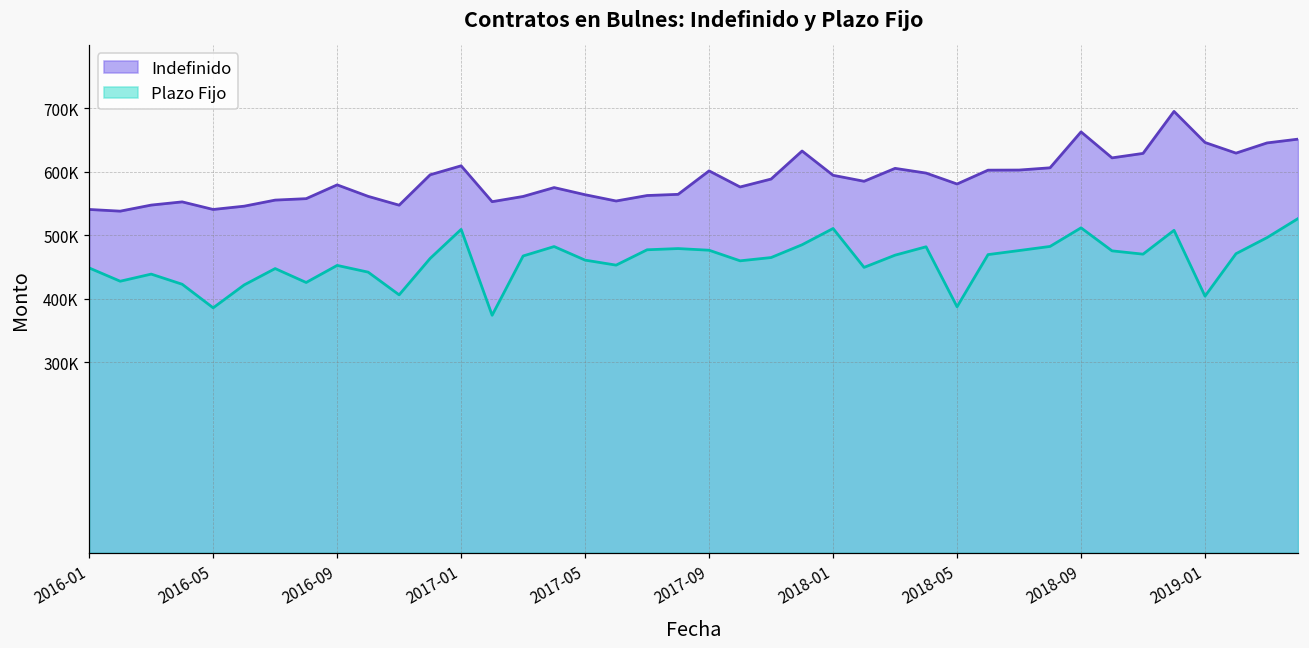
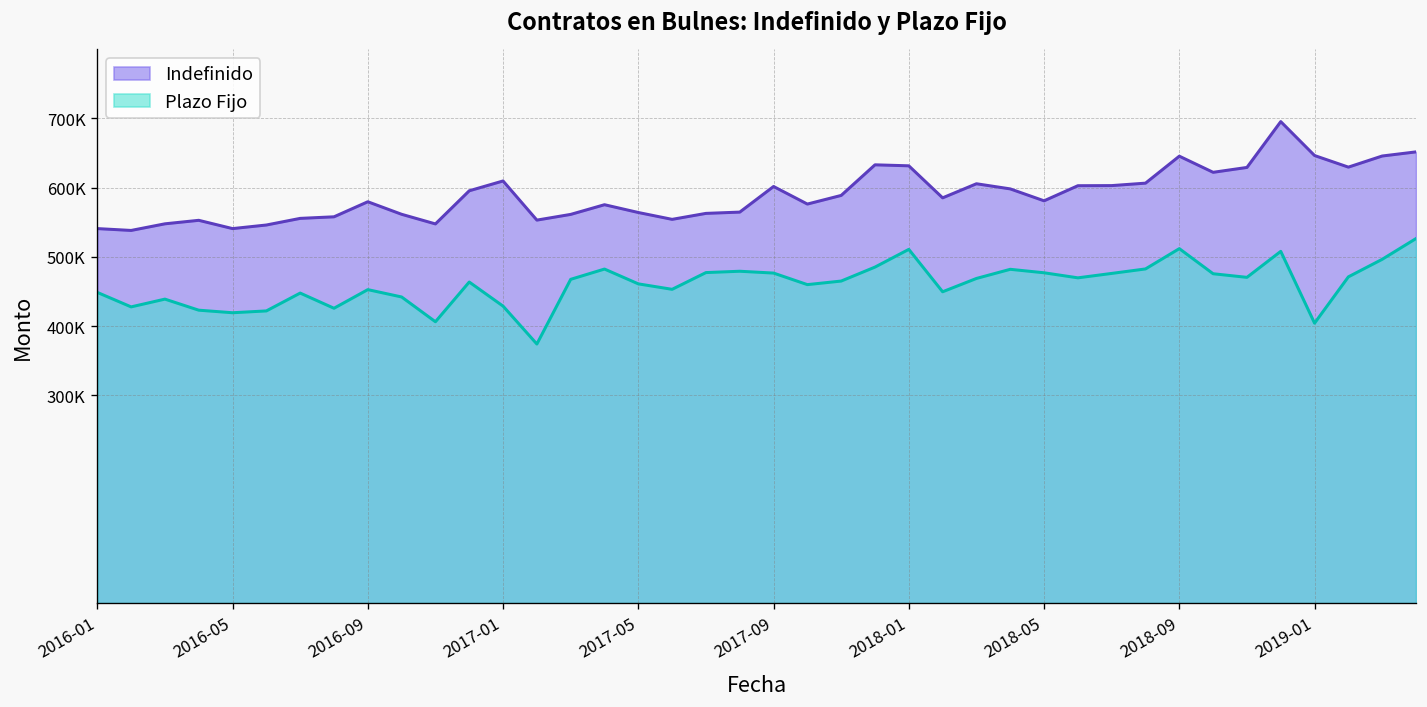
Plazo Fijo, 2016-05: 390000 -> 420000
Plazo Fijo, 2017-01: 510000 -> 430000
Indefinido, 2018-01: 590000 -> 630000
Plazo Fijo, 2018-05: 390000 -> 480000
Indefinido, 2018-09: 660000 -> 650000
